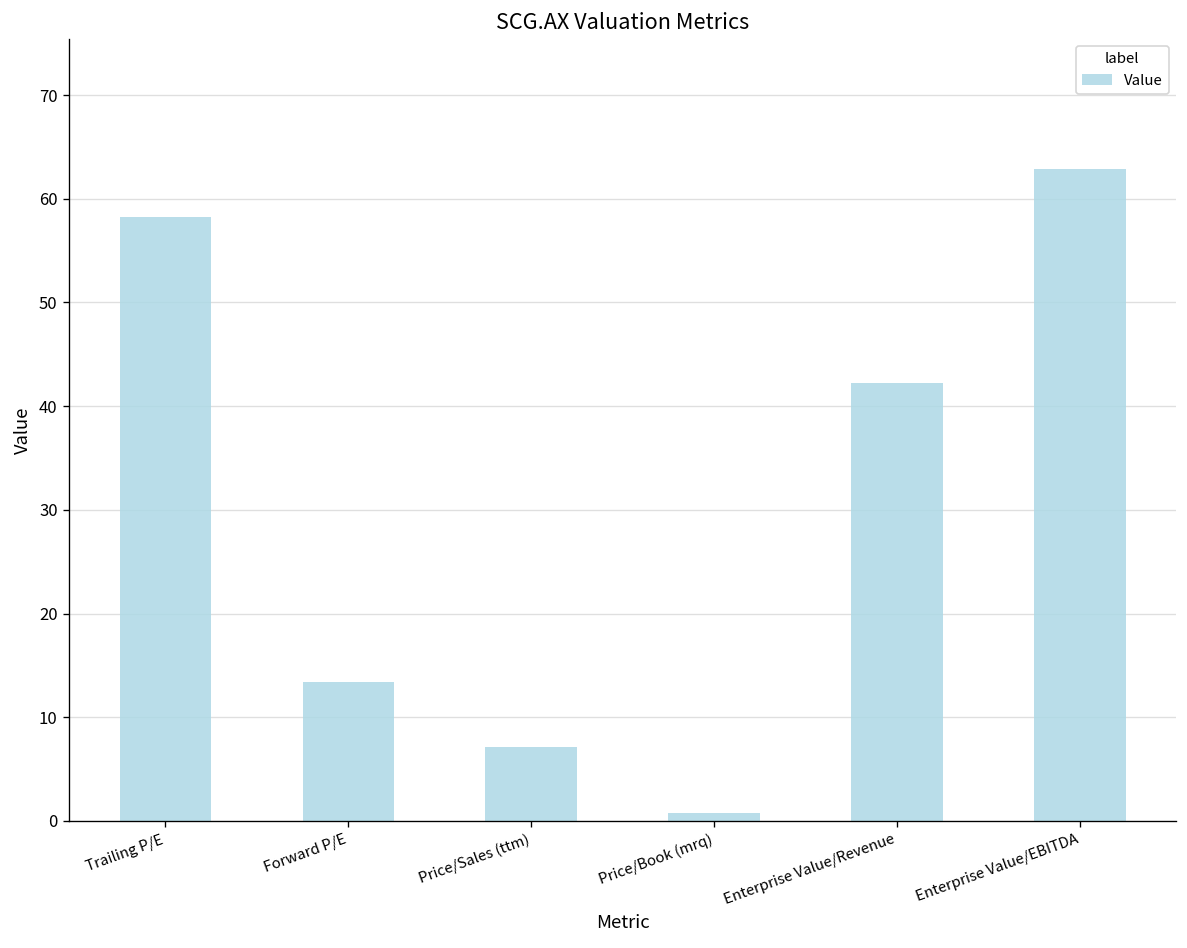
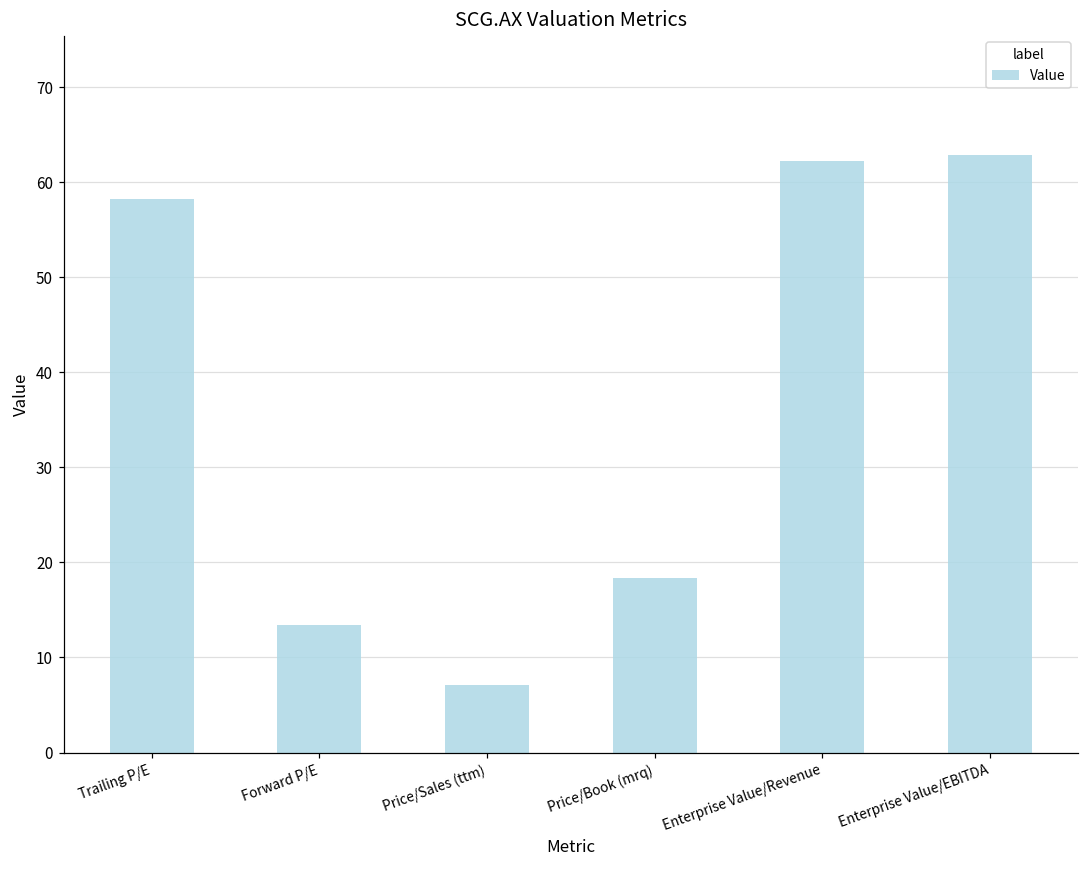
Price/Book (mrq): 1 -> 18
Enterprise Value/Revenue: 42 -> 62
